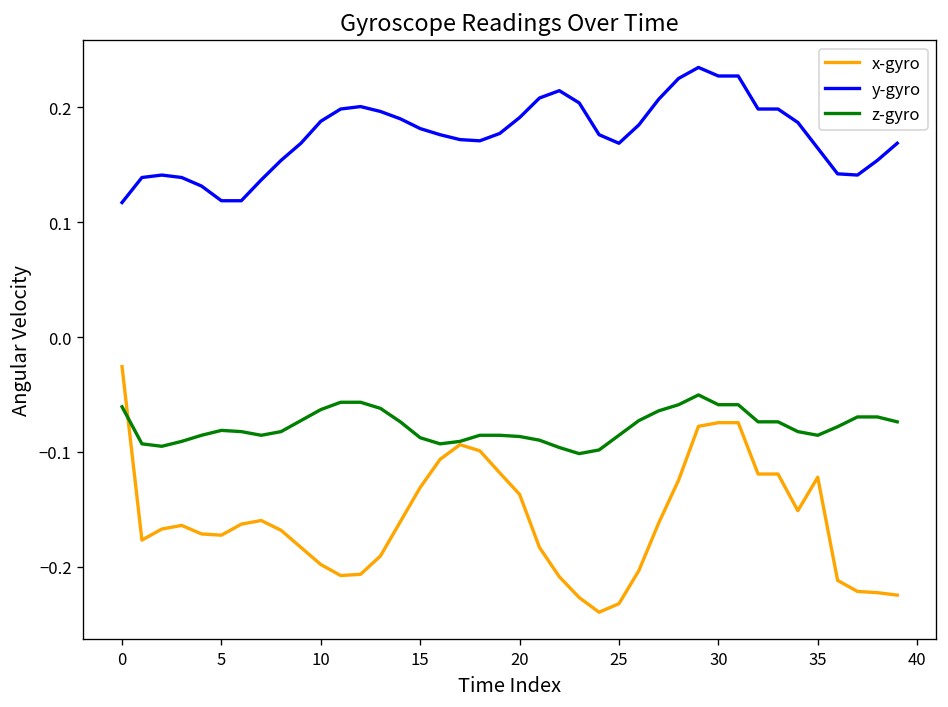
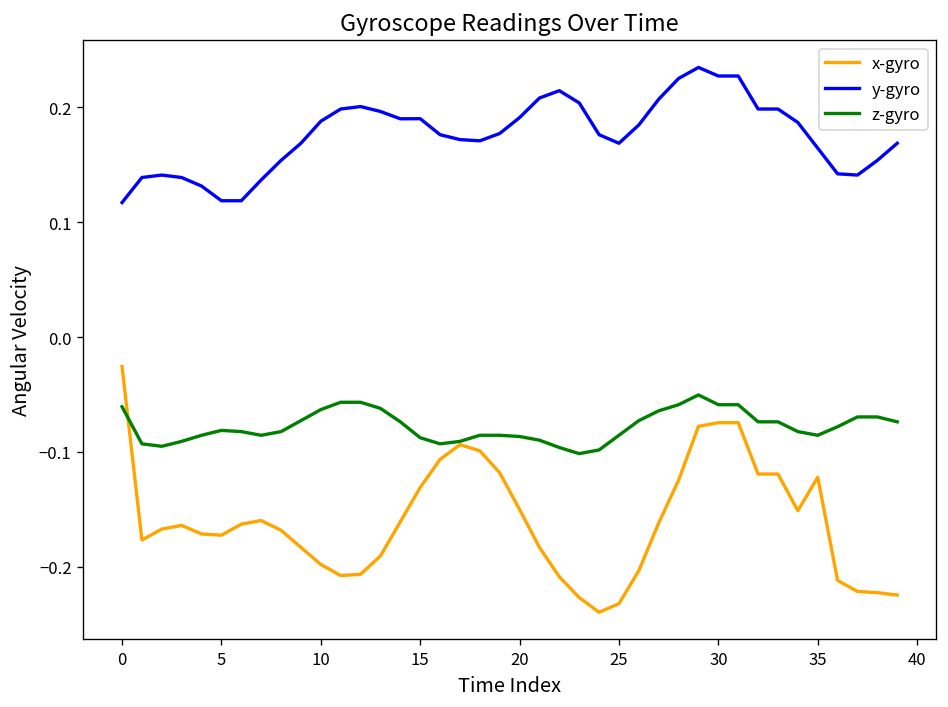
y-gyro, 15: 0.18 -> 0.19
x-gyro, 20: -0.14 -> -0.15
